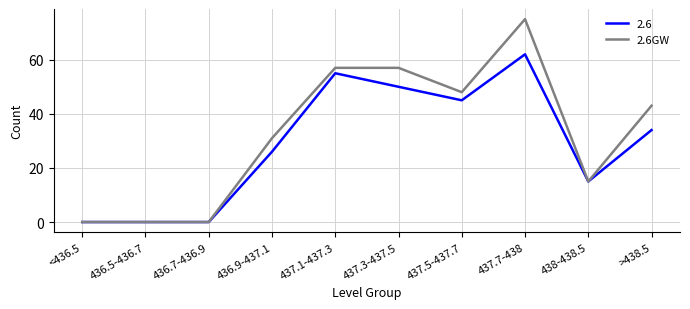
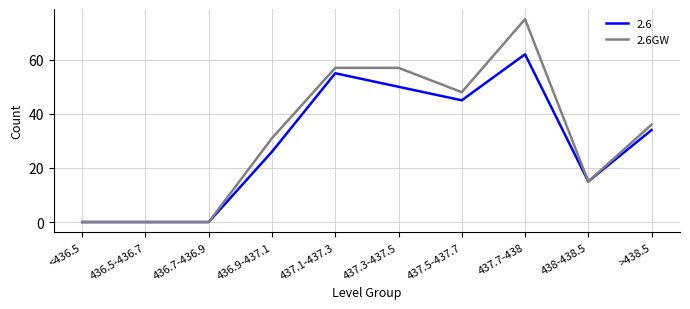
2.6GW, >438.5: 43 -> 36
